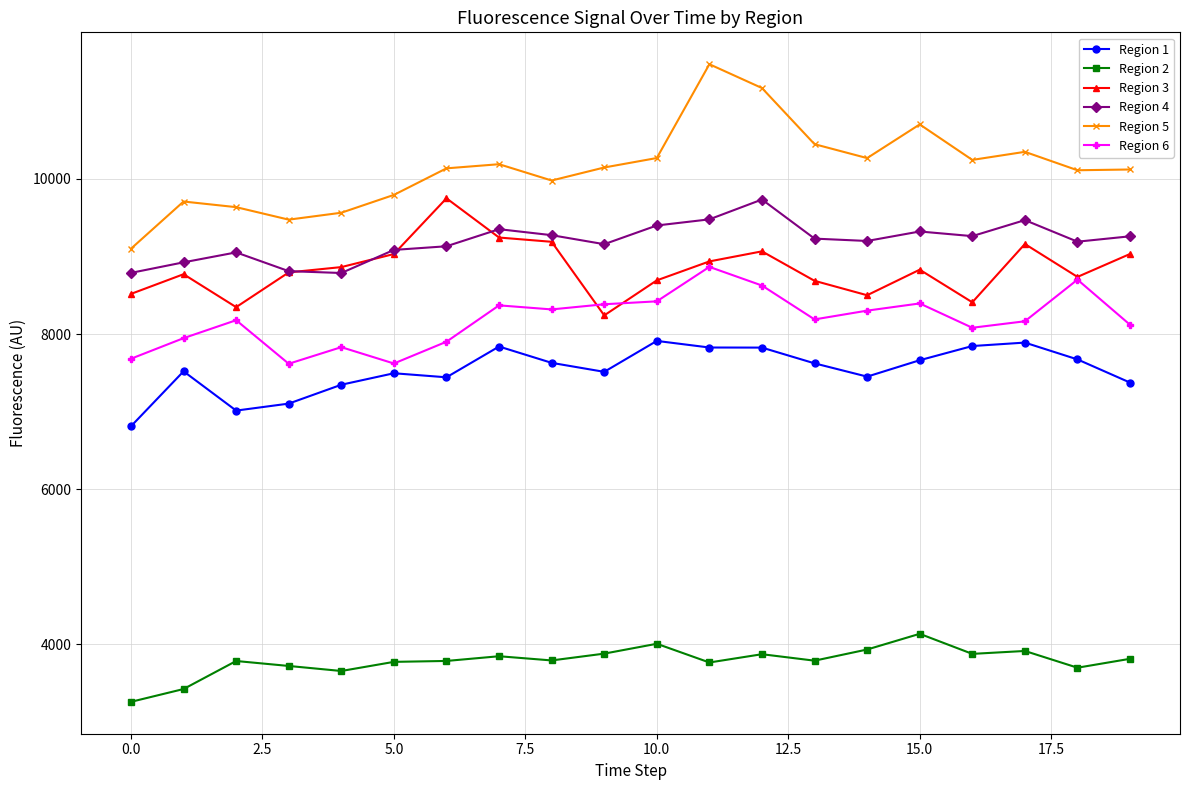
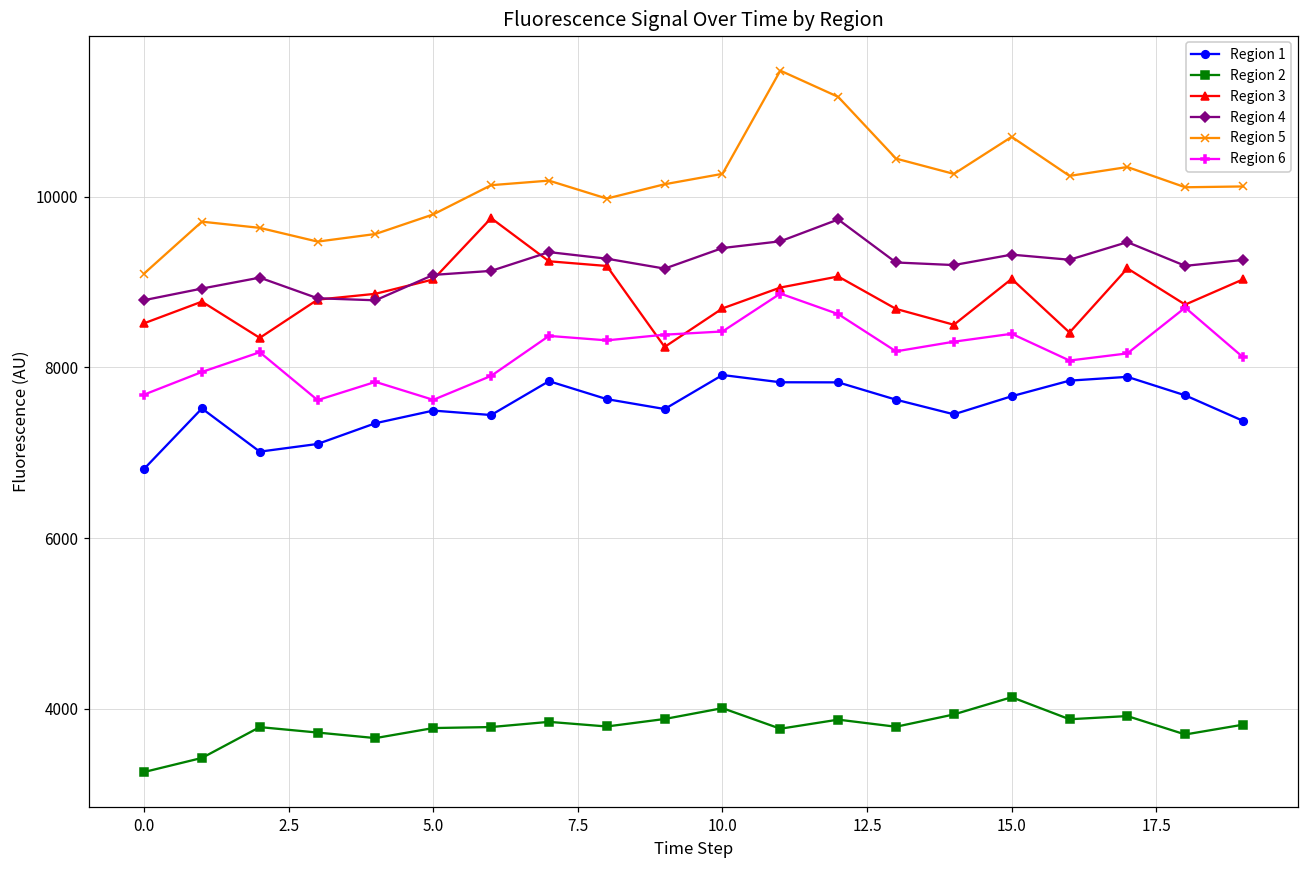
Region 3, 15.0: 8800 -> 9000
